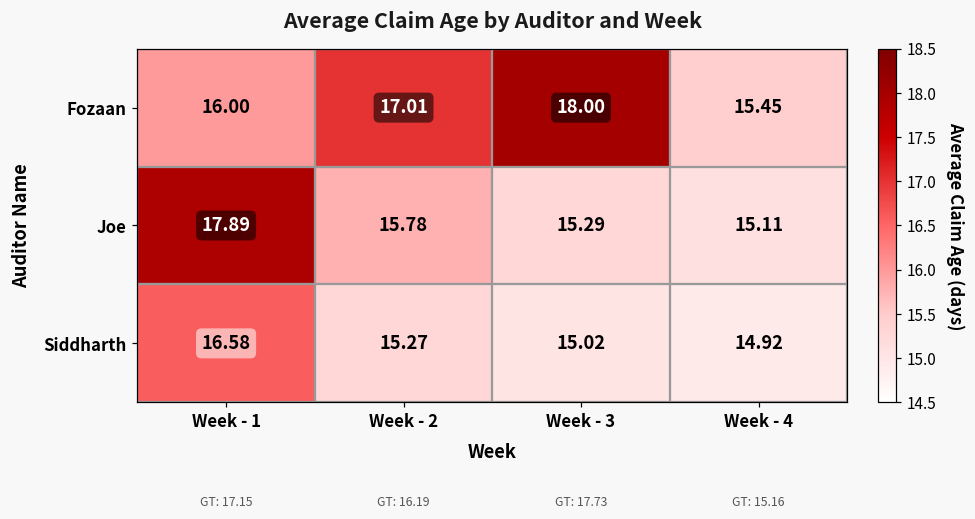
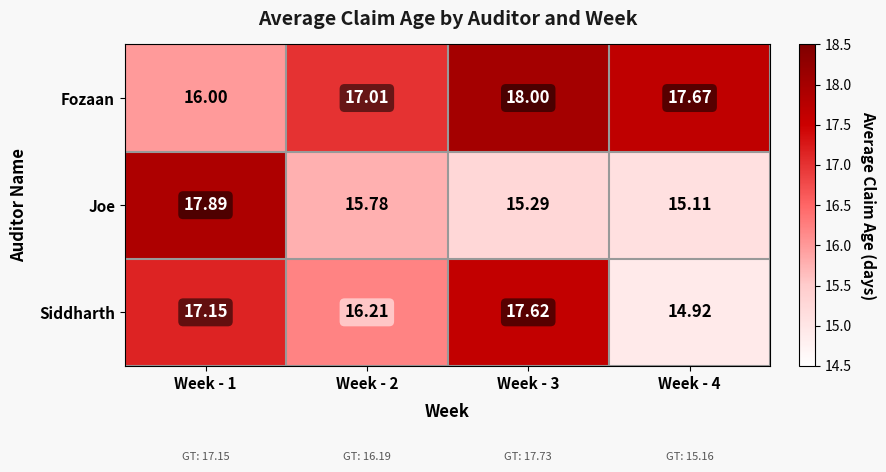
Fozaan, Week - 4: 15.45 -> 17.67
Siddharth, Week - 1: 16.58 -> 17.15
Siddharth, Week - 2: 15.27 -> 16.21
Siddharth, Week - 3: 15.02 -> 17.62
